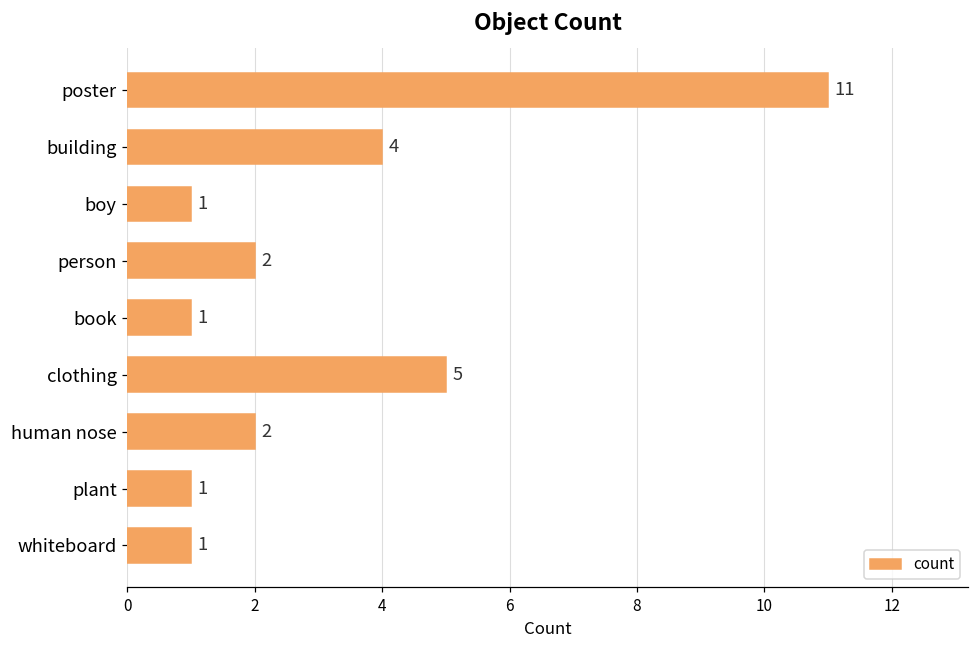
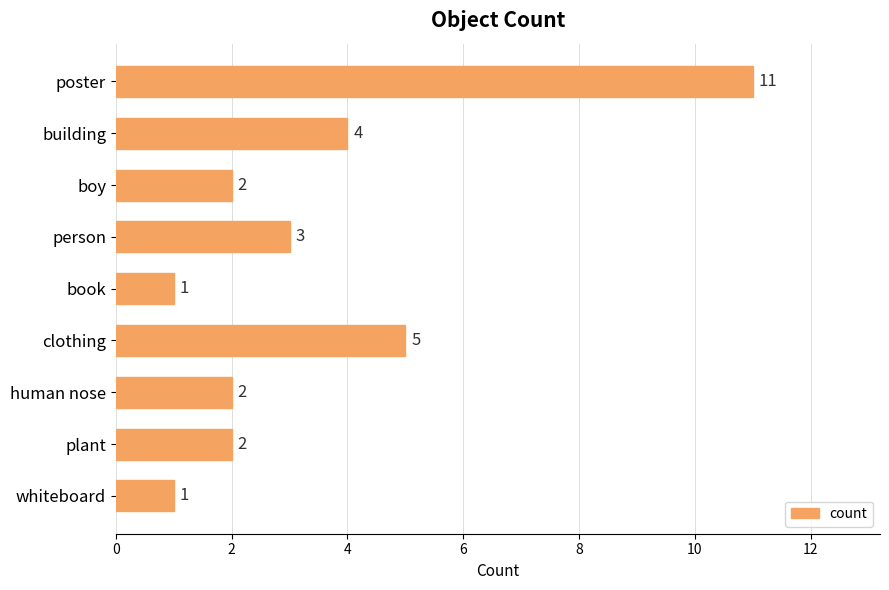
boy: 1 -> 2
person: 2 -> 3
plant: 1 -> 2
